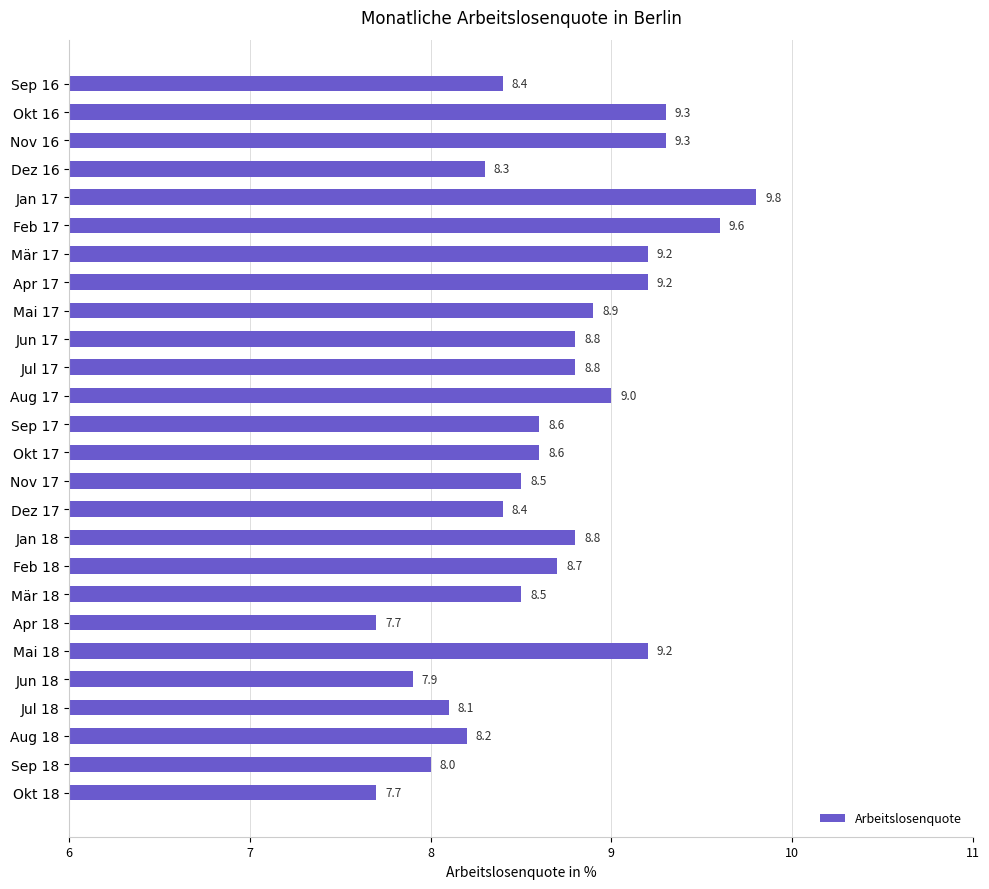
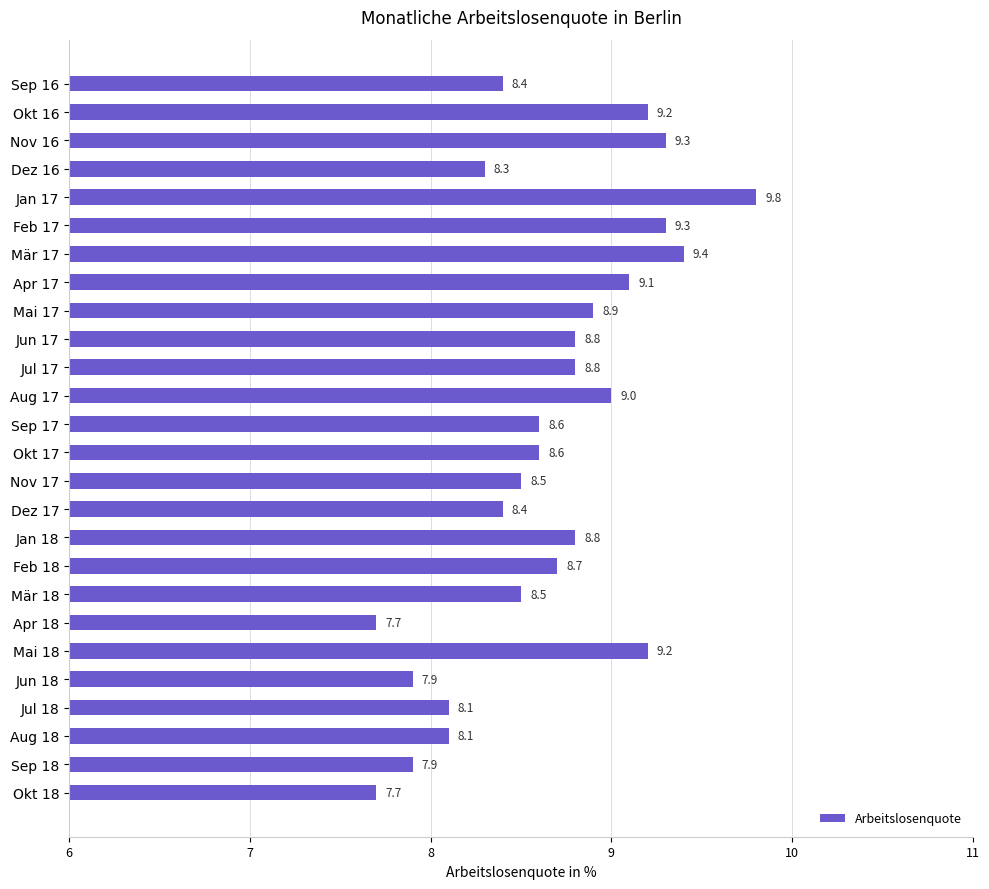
Okt 16: 9.3 -> 9.2
Feb 17: 9.6 -> 9.3
Mär 17: 9.2 -> 9.4
Apr 17: 9.2 -> 9.1
Aug 18: 8.2 -> 8.1
Sep 18: 8.0 -> 7.9
